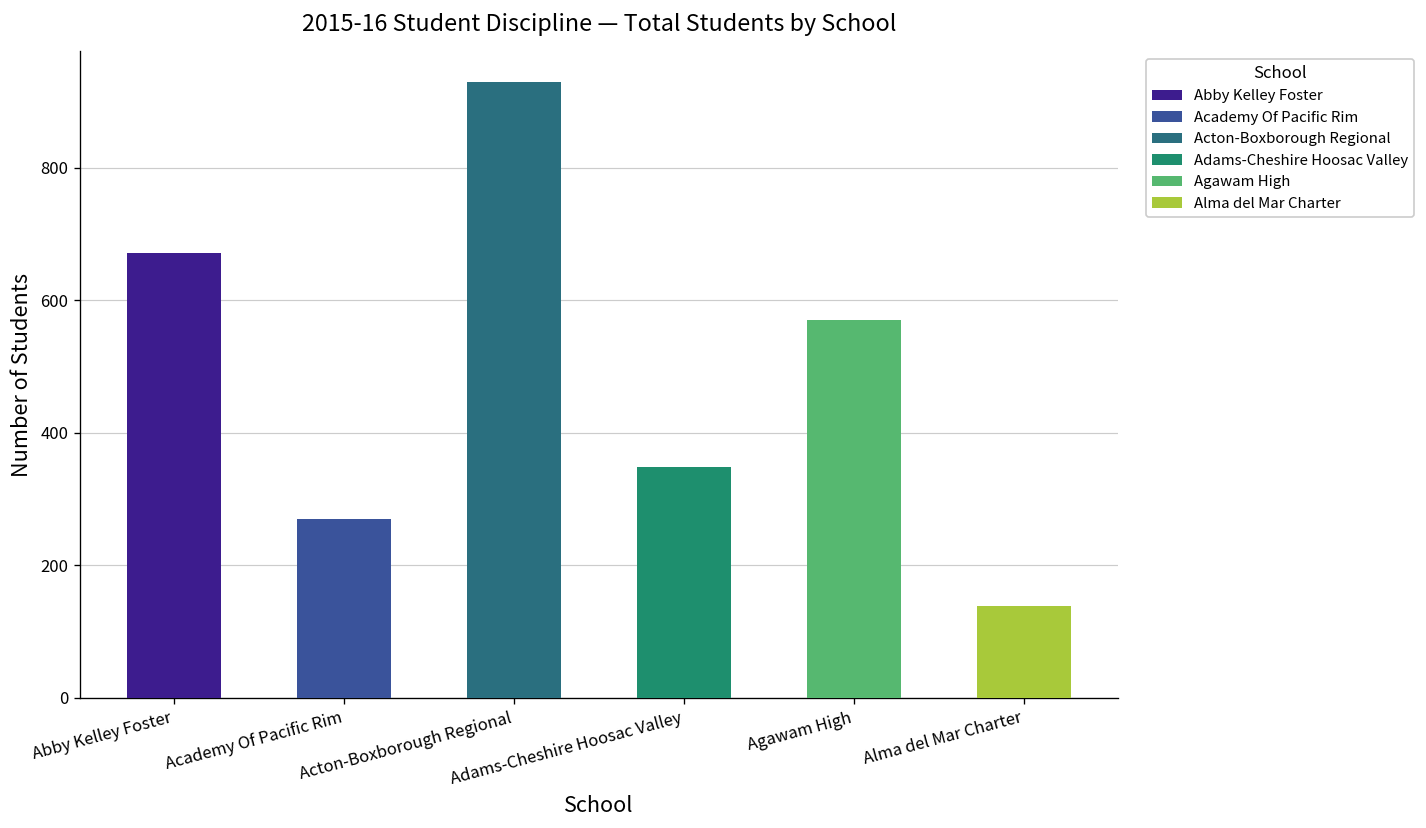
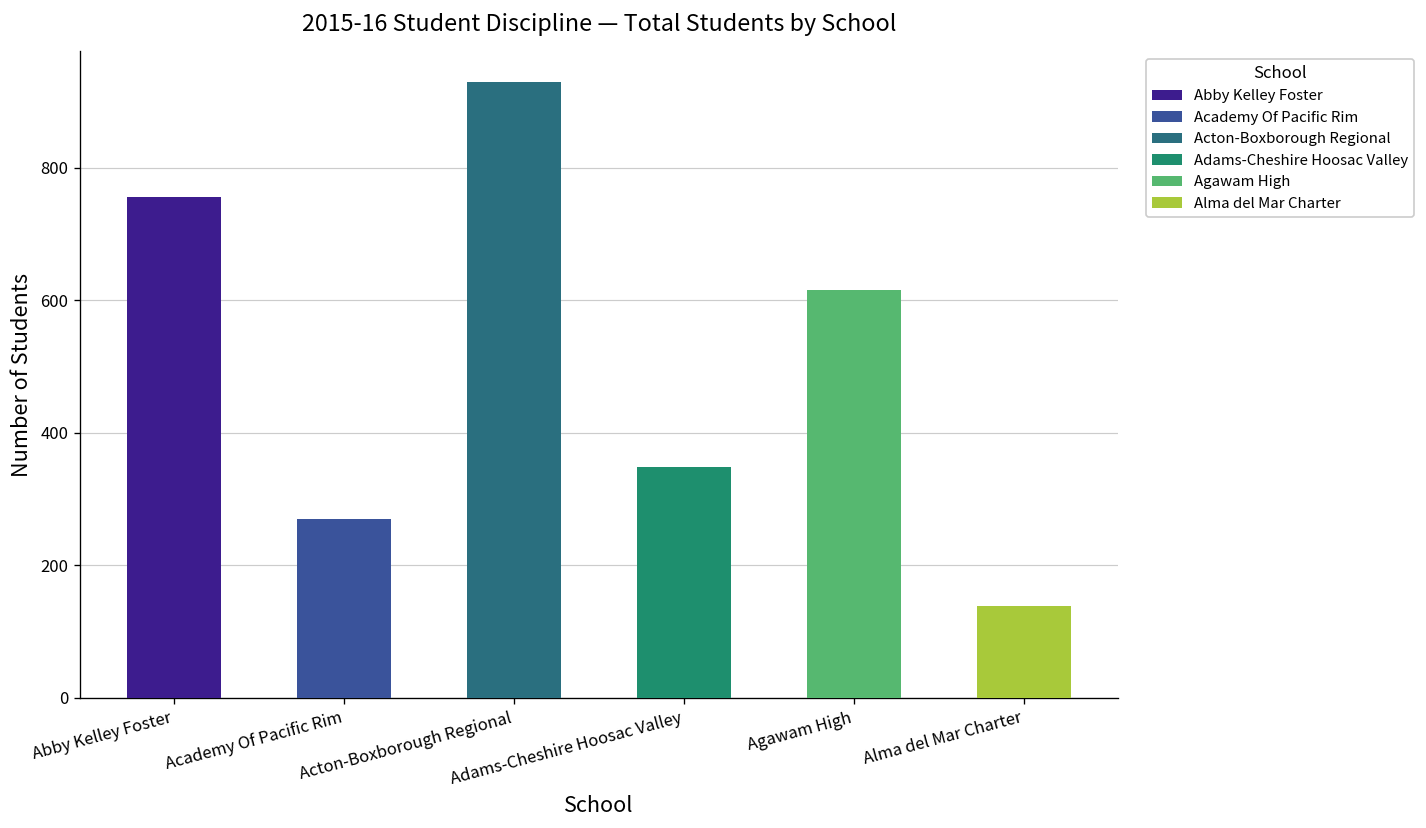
Abby Kelley Foster: 670 -> 760
Agawam High: 570 -> 620
